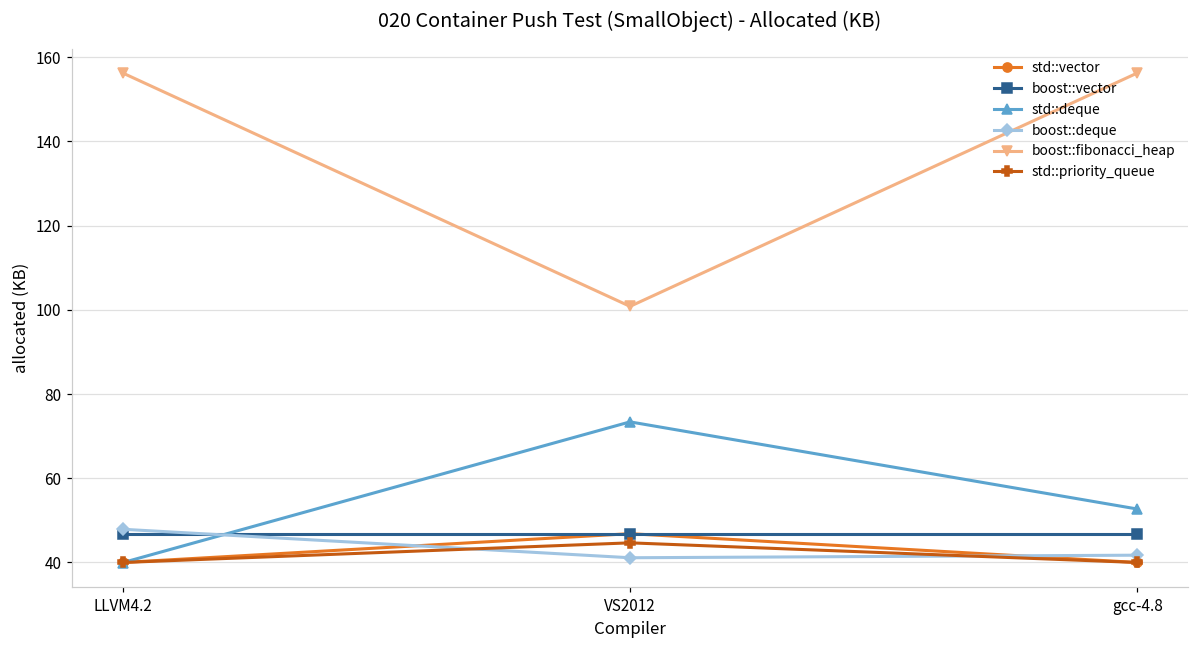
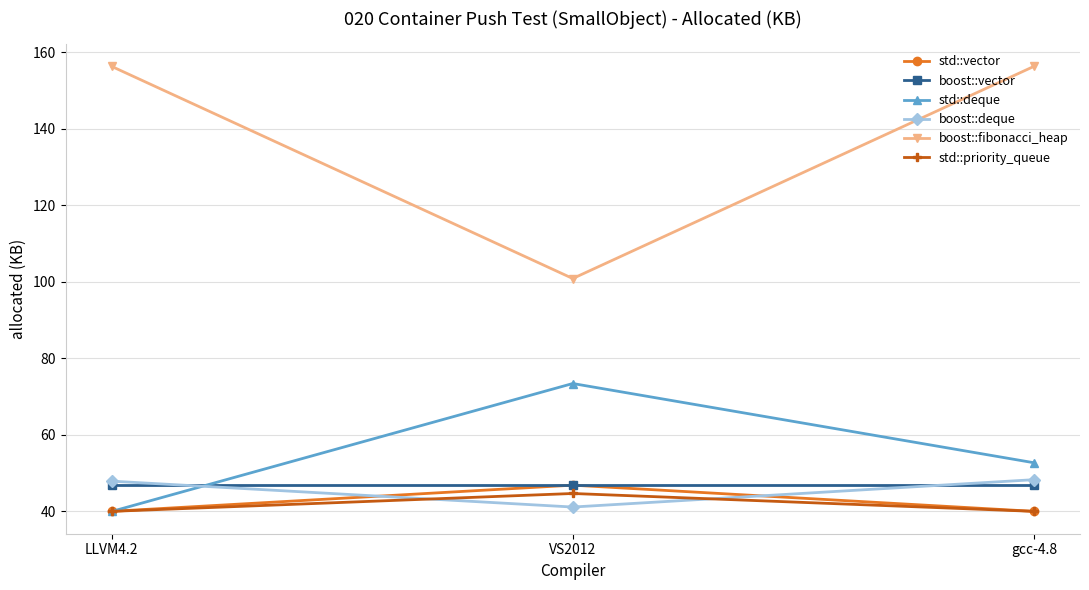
boost::deque, gcc-4.8: 42 -> 48
